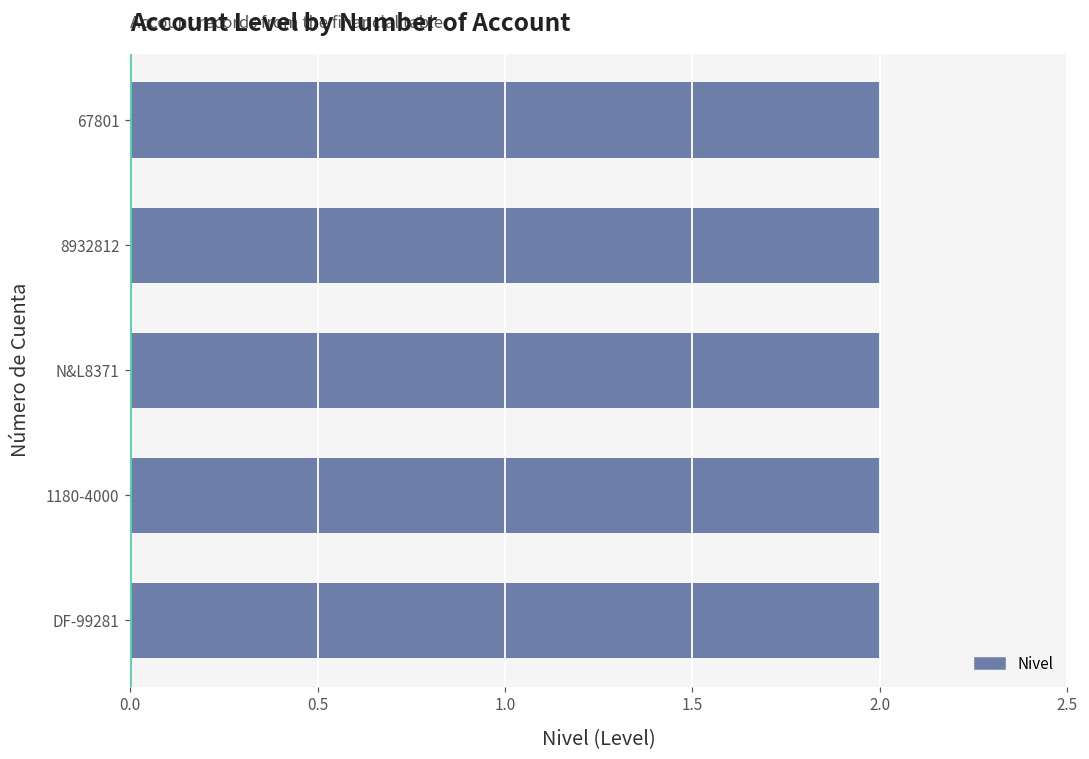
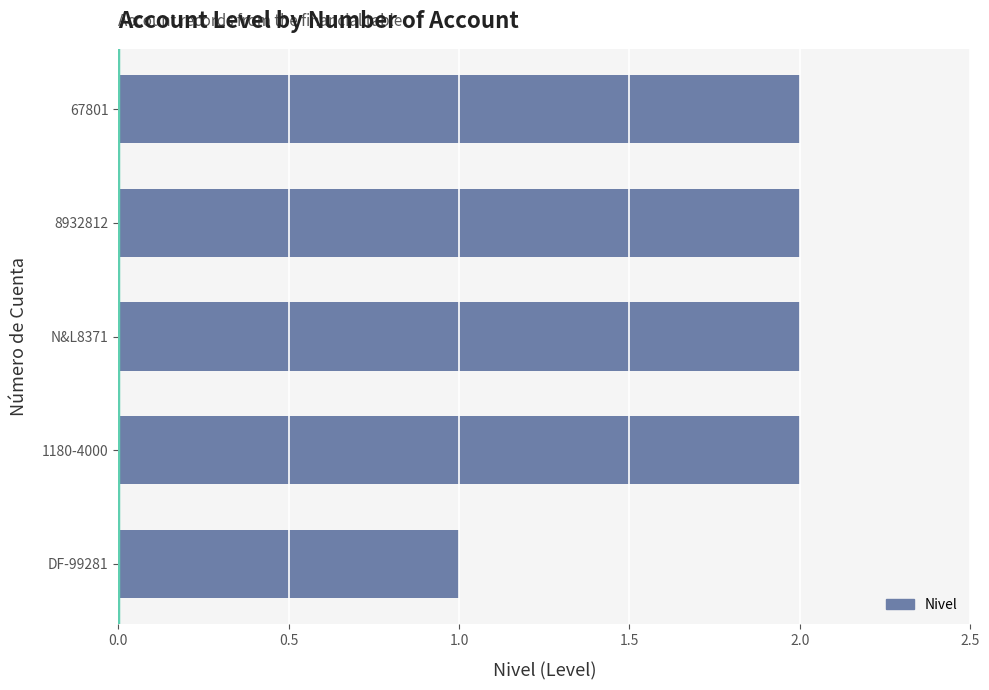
DF-99281: 2 -> 1
